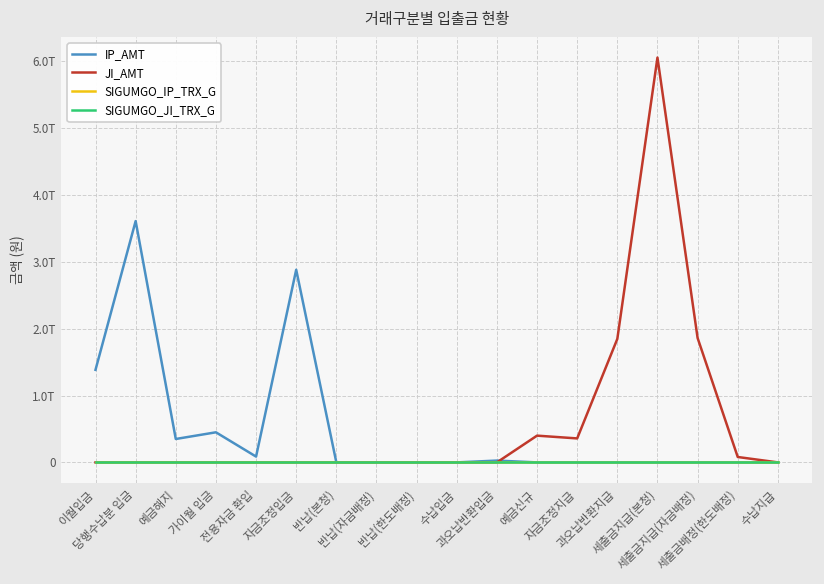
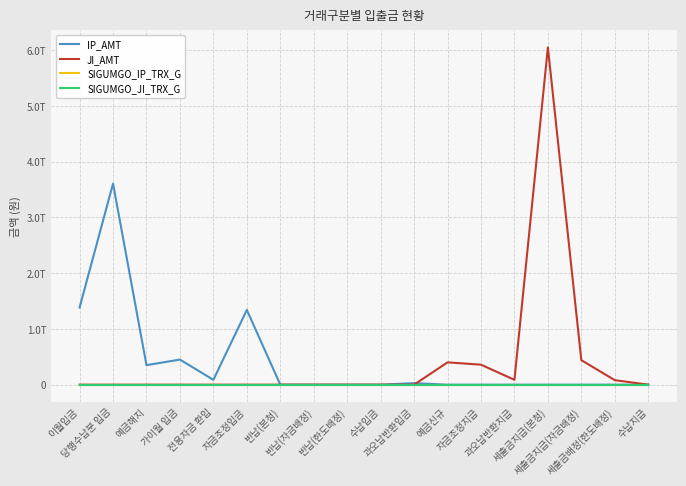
IP_AMT, 자금조정입금: 2.9T -> 1.3T
JI_AMT, 과오납반환지급: 1.8T -> 0.1T
JI_AMT, 세출금지급(자금배정): 1.9T -> 0.4T
